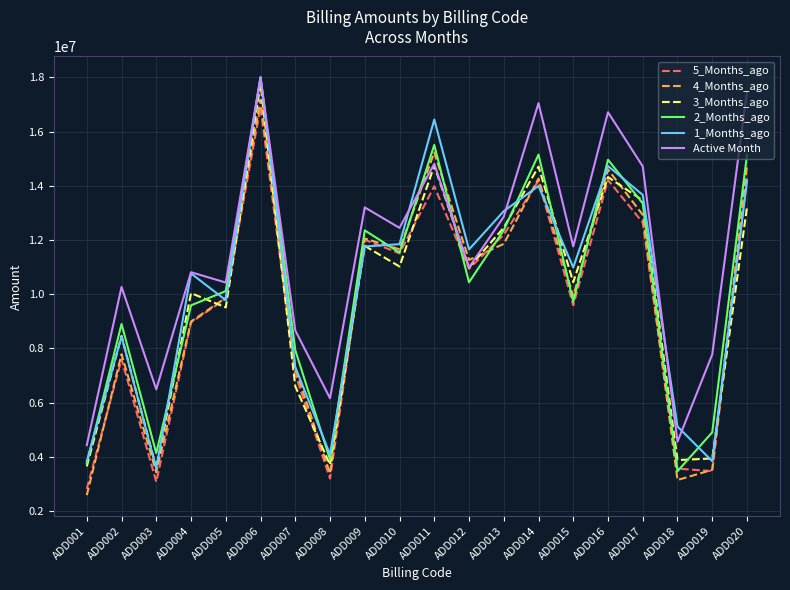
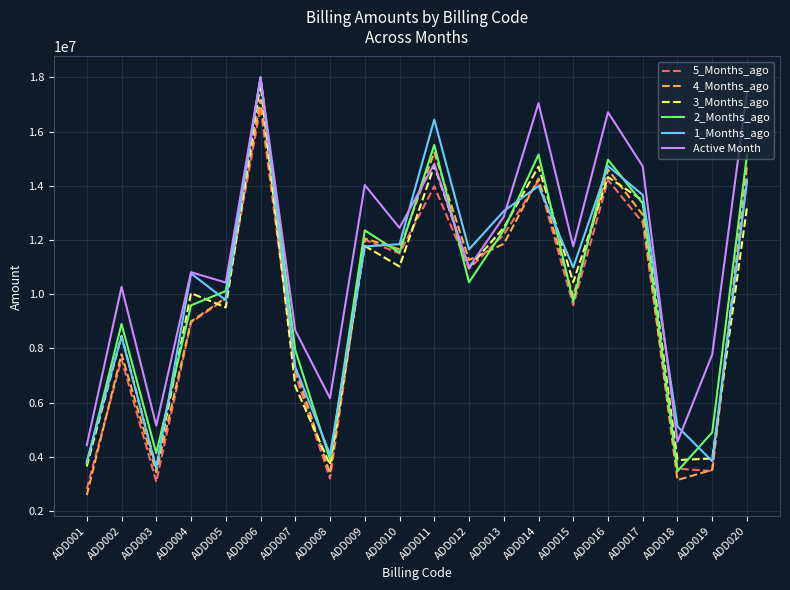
Active Month, ADD003: 6500000 -> 5200000
Active Month, ADD009: 13200000 -> 14000000
